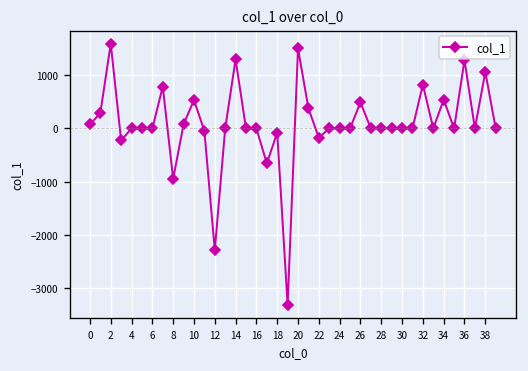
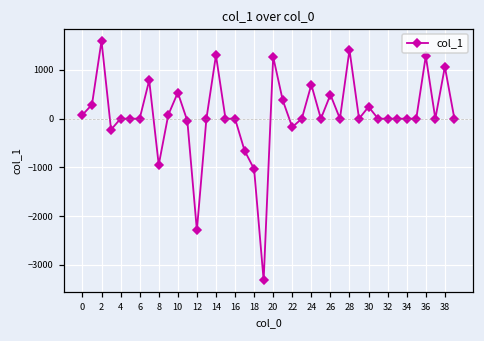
18: -100 -> -1000
20: 1500 -> 1300
24: 0 -> 700
28: 0 -> 1400
30: 0 -> 200
32: 800 -> 0
34: 500 -> 0
